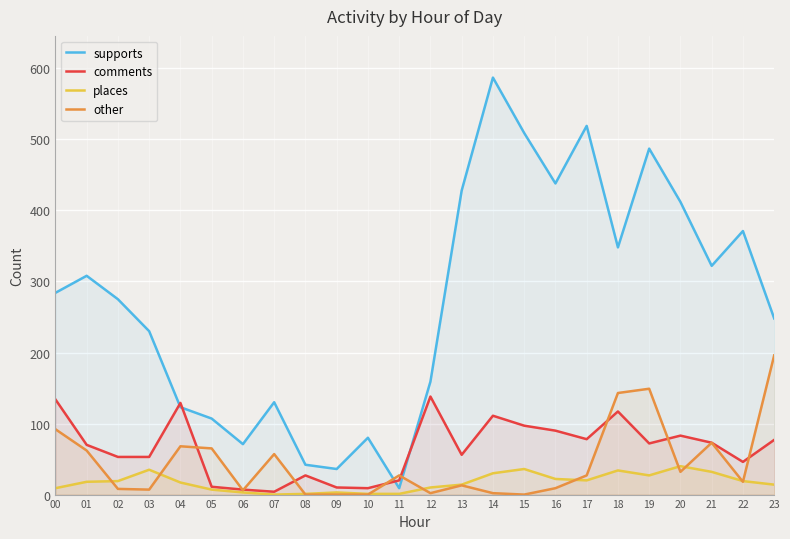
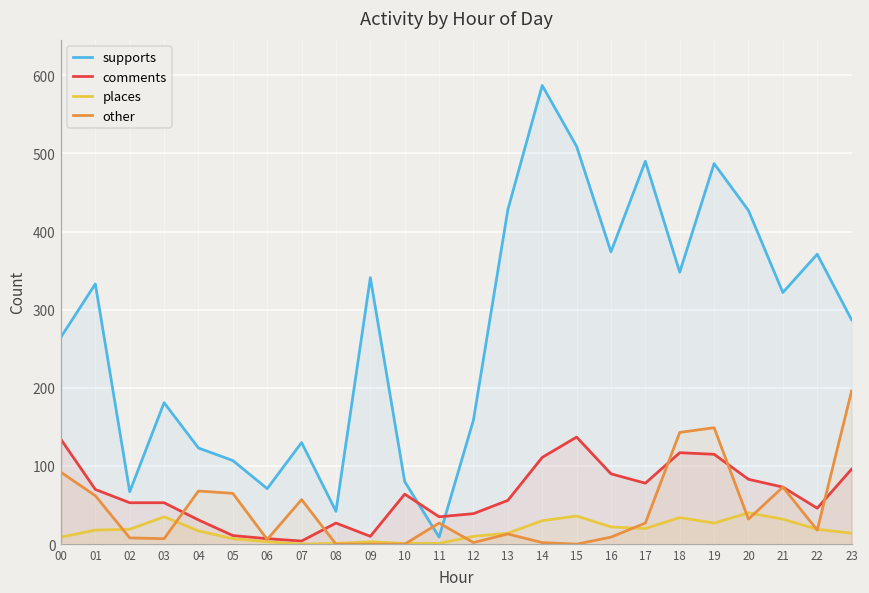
supports, 00: 280 -> 270
supports, 01: 310 -> 330
supports, 02: 280 -> 70
supports, 03: 230 -> 180
comments, 04: 130 -> 30
supports, 09: 40 -> 340
comments, 10: 10 -> 60
comments, 11: 20 -> 40
comments, 12: 140 -> 40
comments, 15: 100 -> 140
supports, 16: 440 -> 370
supports, 17: 520 -> 490
comments, 19: 70 -> 120
supports, 20: 410 -> 430
supports, 23: 250 -> 290
comments, 23: 80 -> 100
